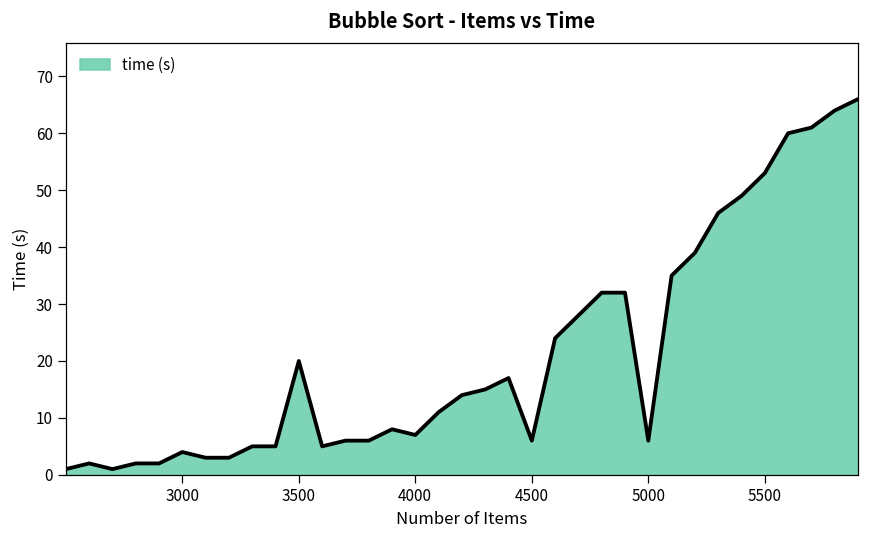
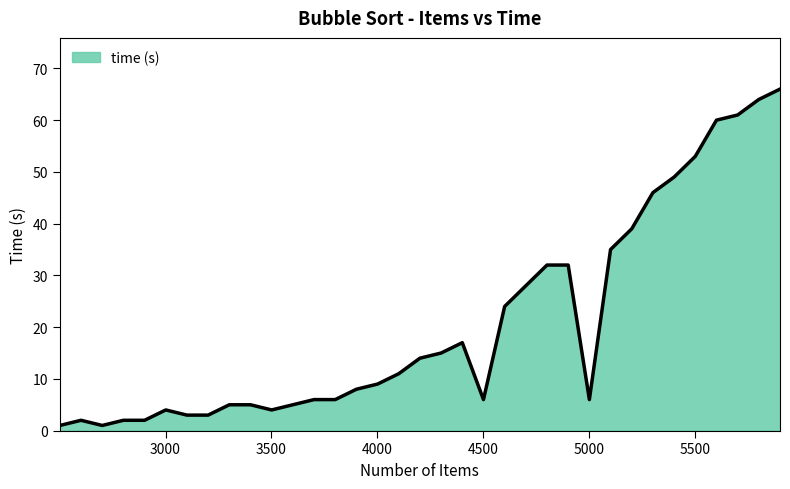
3500: 20 -> 4
4000: 7 -> 9
